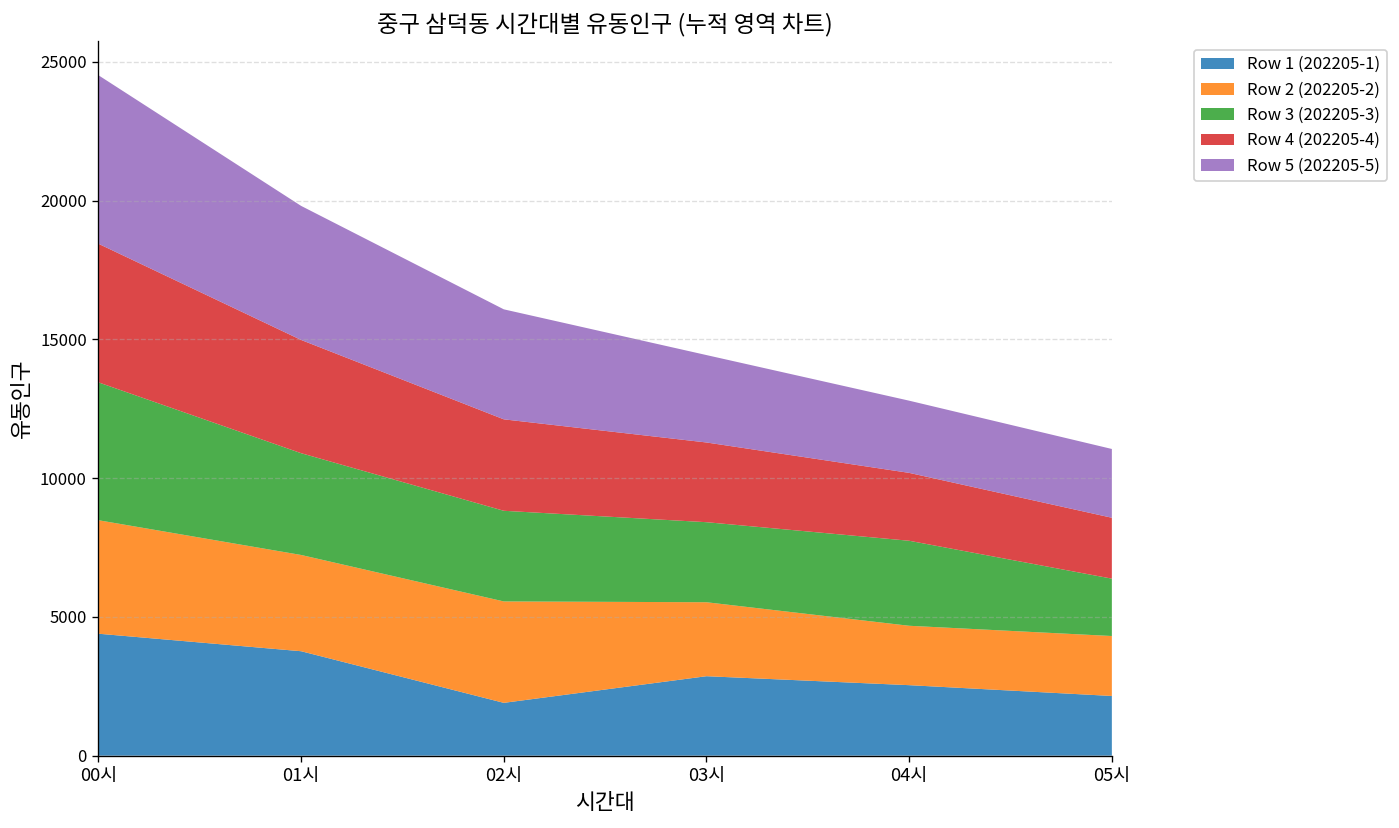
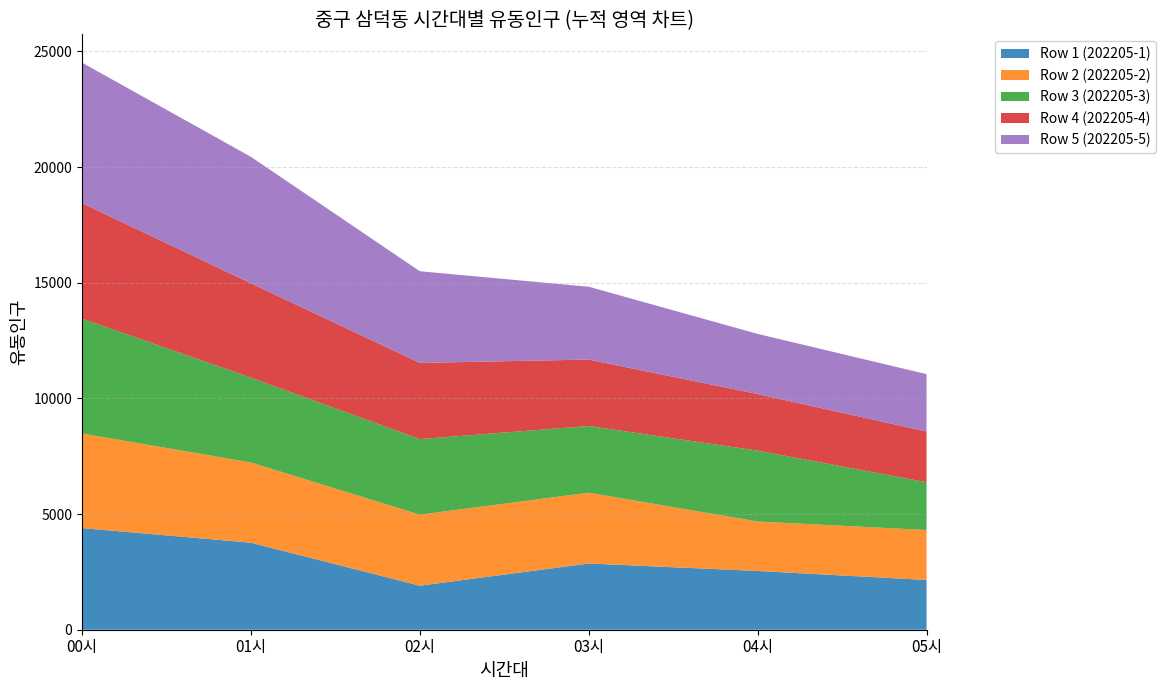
Row 5 (202205-5), 01시: 4800 -> 5500
Row 2 (202205-2), 02시: 3700 -> 3100
Row 2 (202205-2), 03시: 2700 -> 3100
